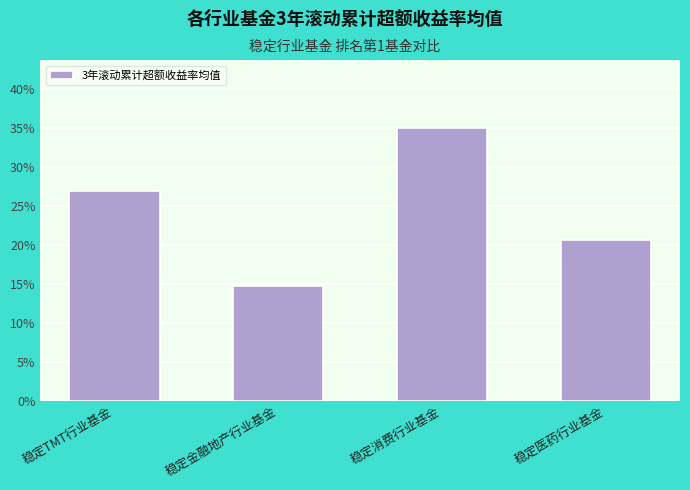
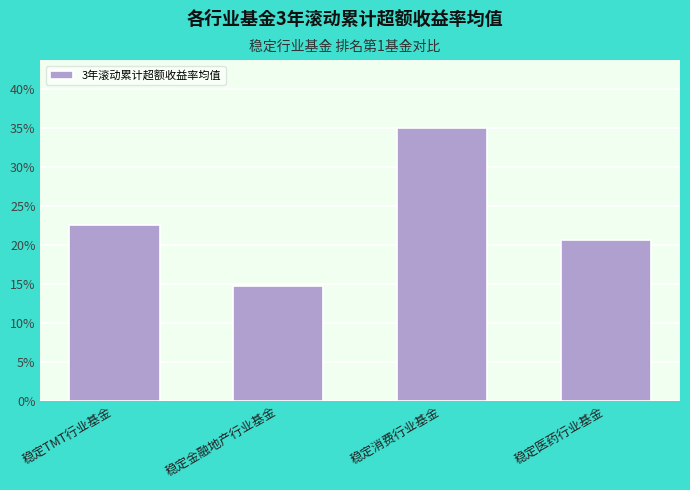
稳定TMT行业基金: 27% -> 23%
